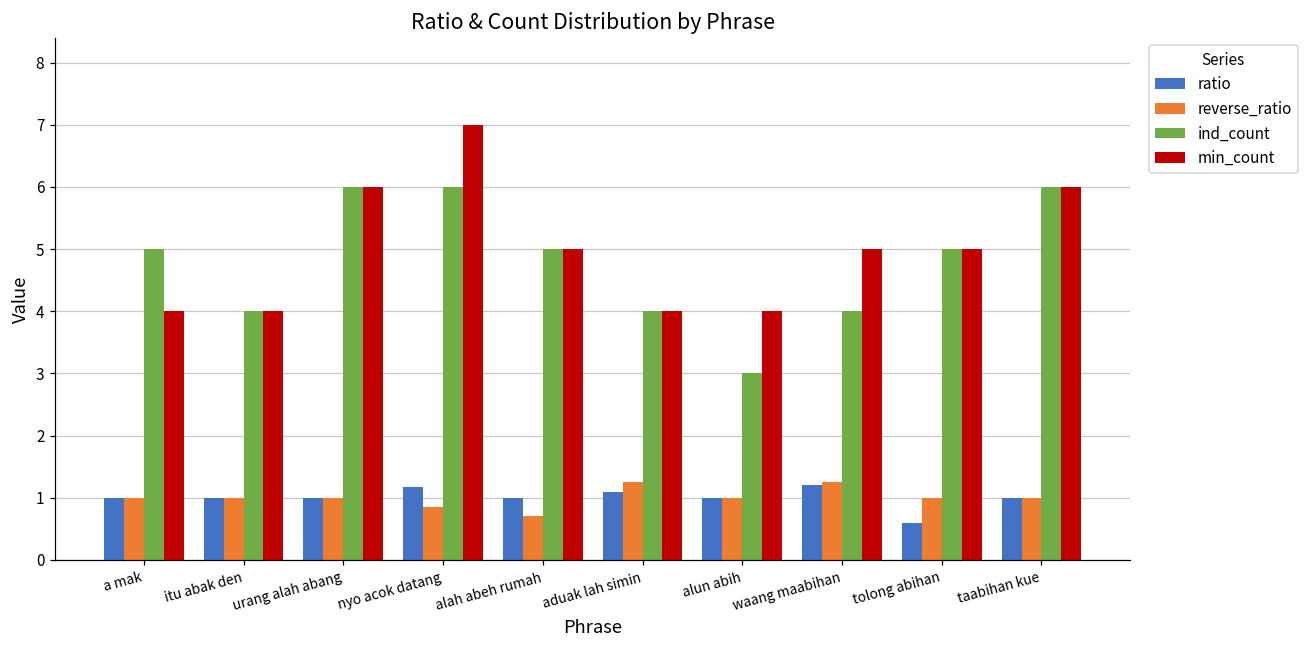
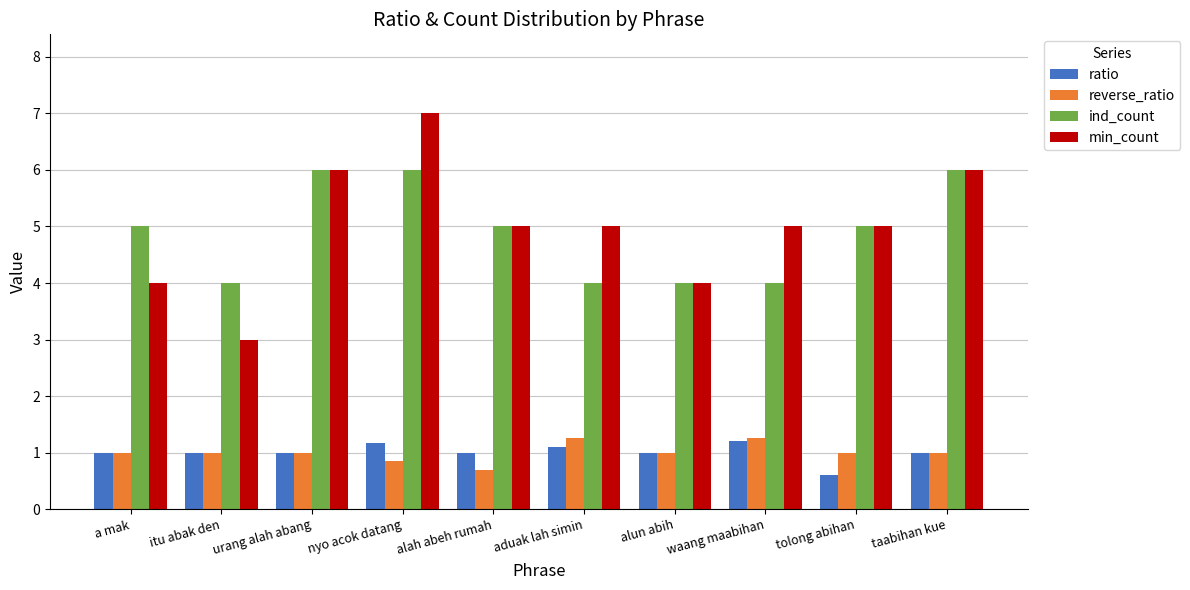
min_count, itu abak den: 4 -> 3
min_count, aduak lah simin: 4 -> 5
ind_count, alun abih: 3 -> 4
